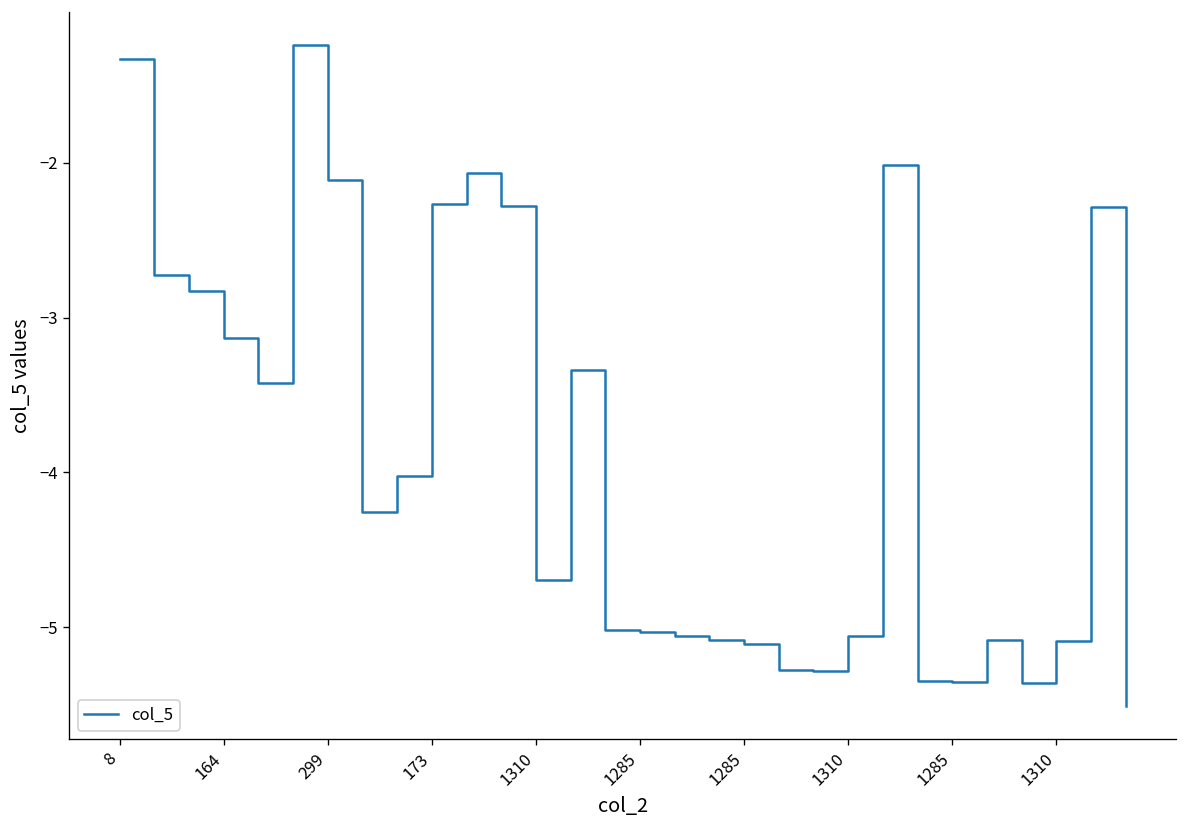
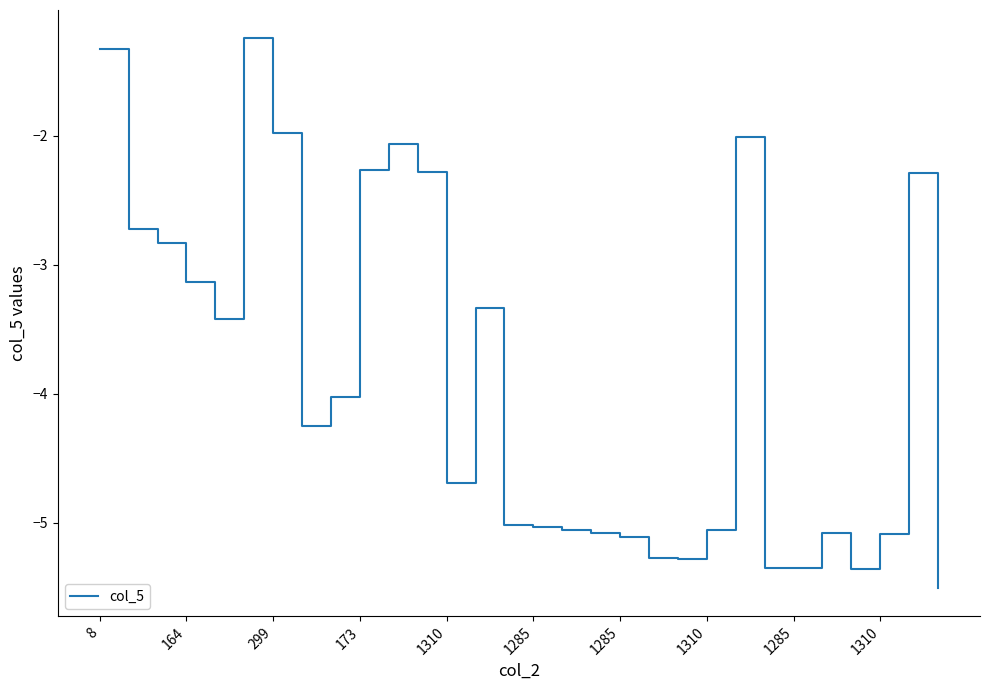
299: -2.11 -> -1.98
